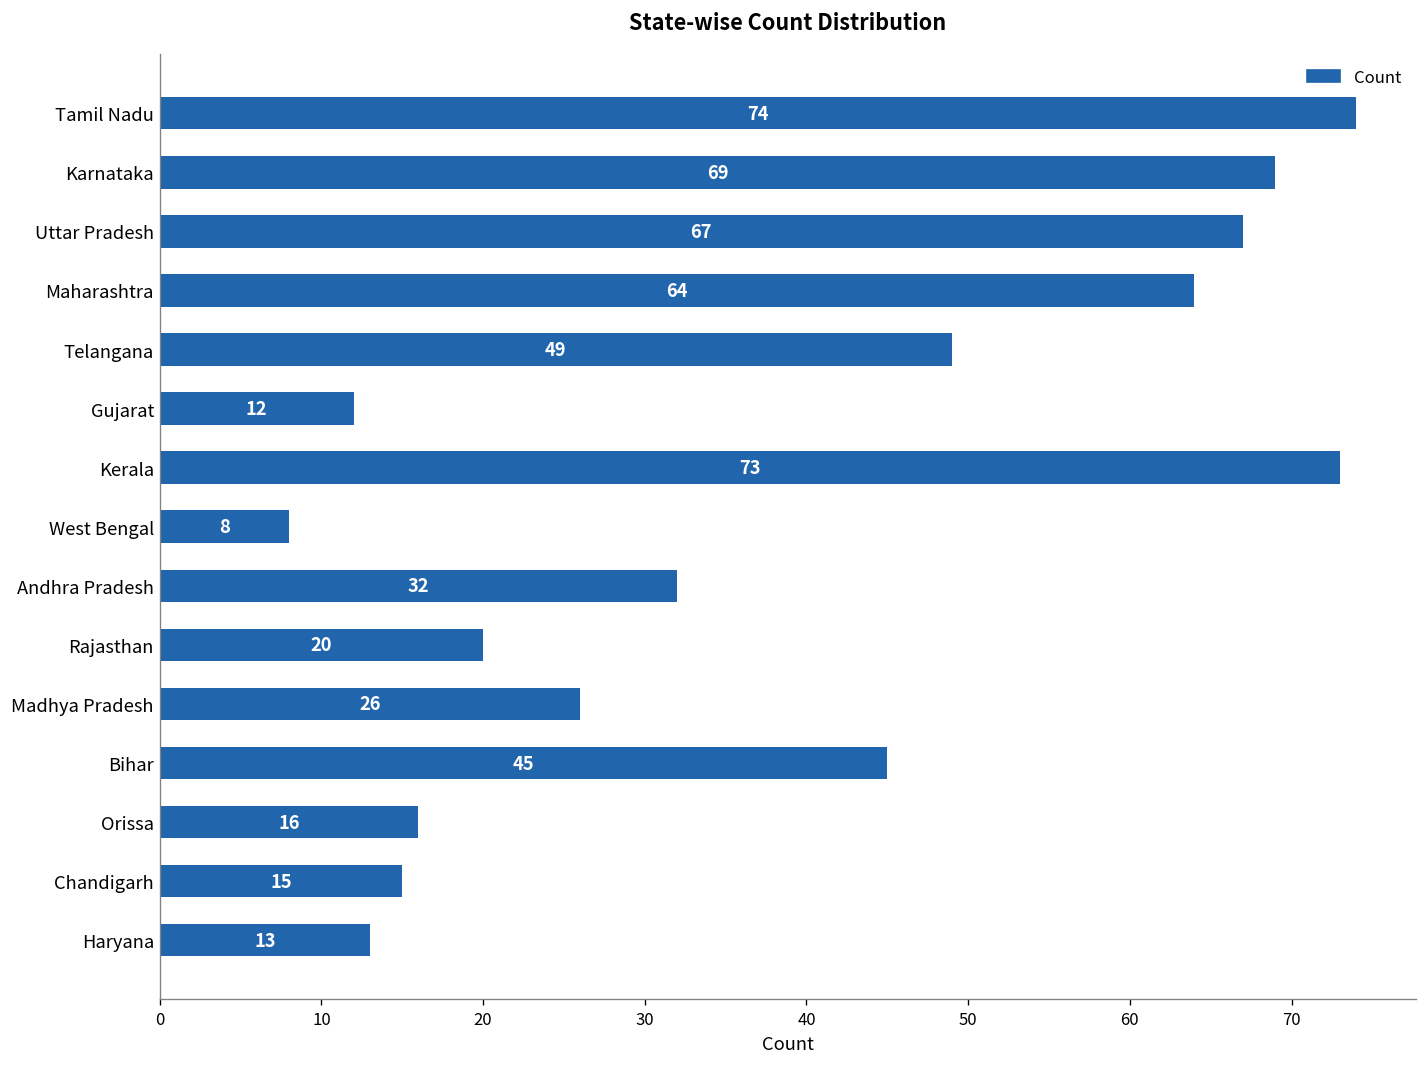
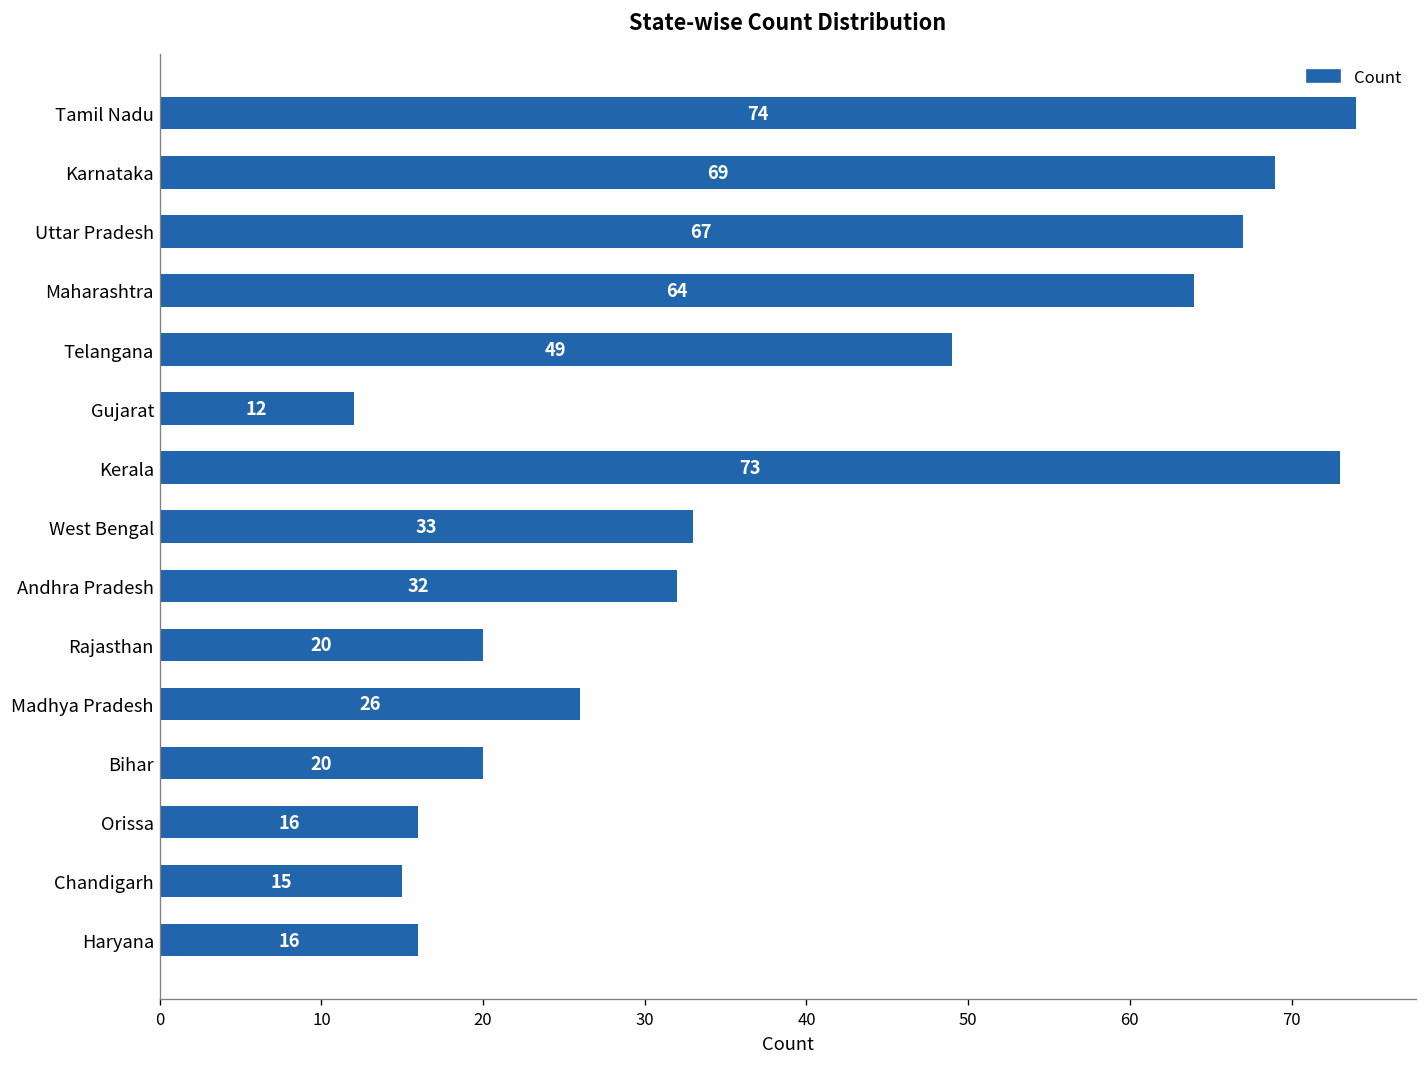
West Bengal: 8 -> 33
Bihar: 45 -> 20
Haryana: 13 -> 16
